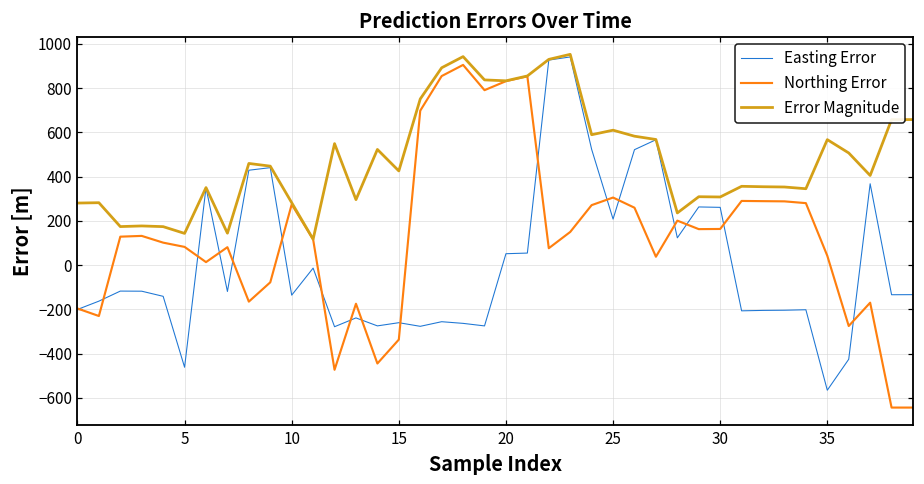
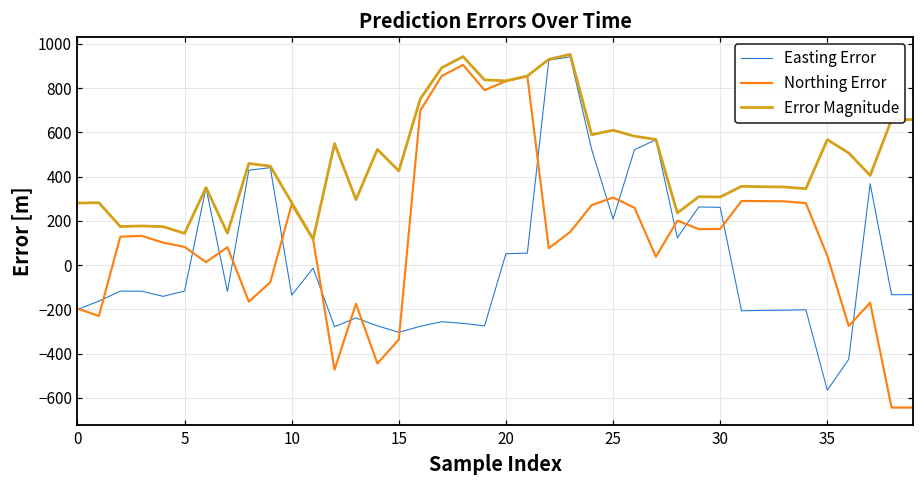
Easting Error, 5: -460 -> -120
Easting Error, 15: -260 -> -300
